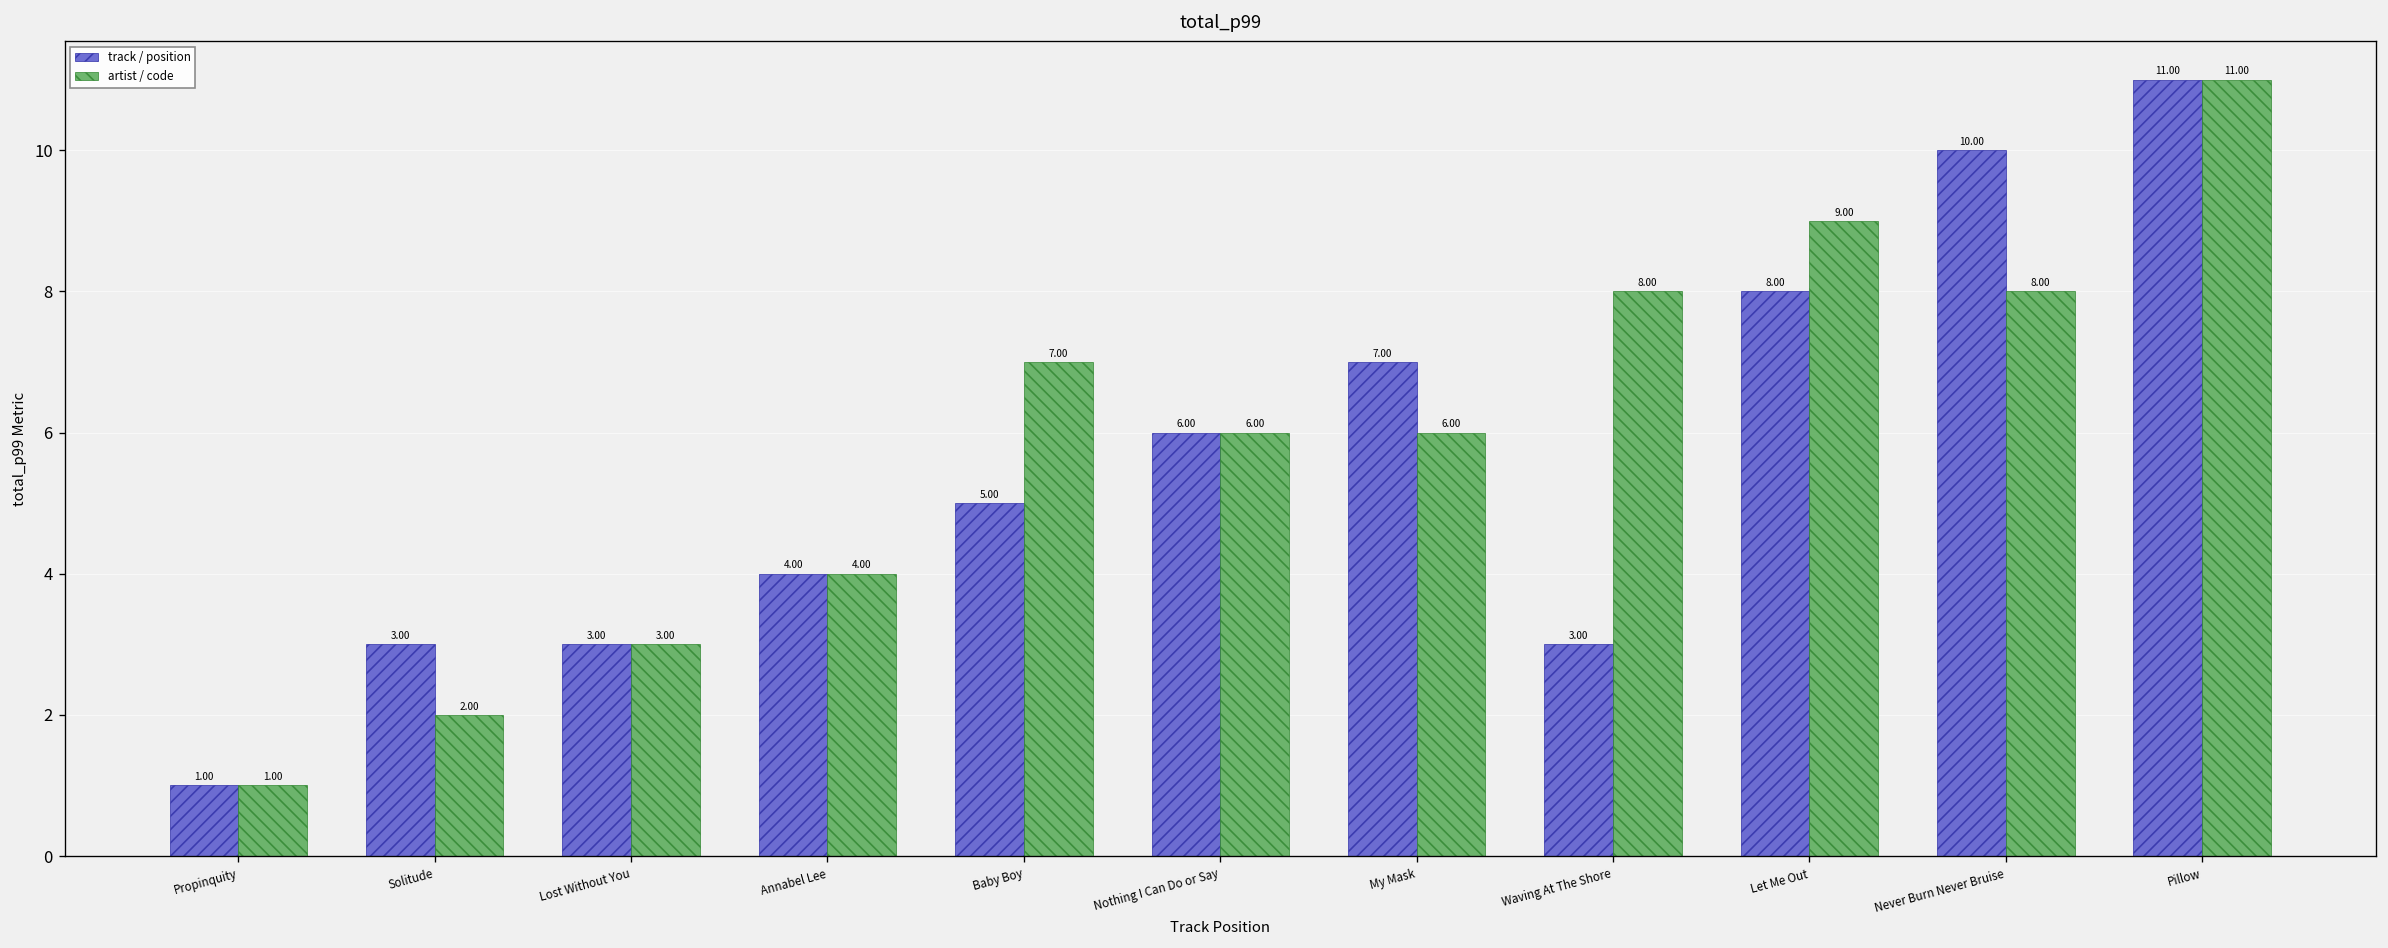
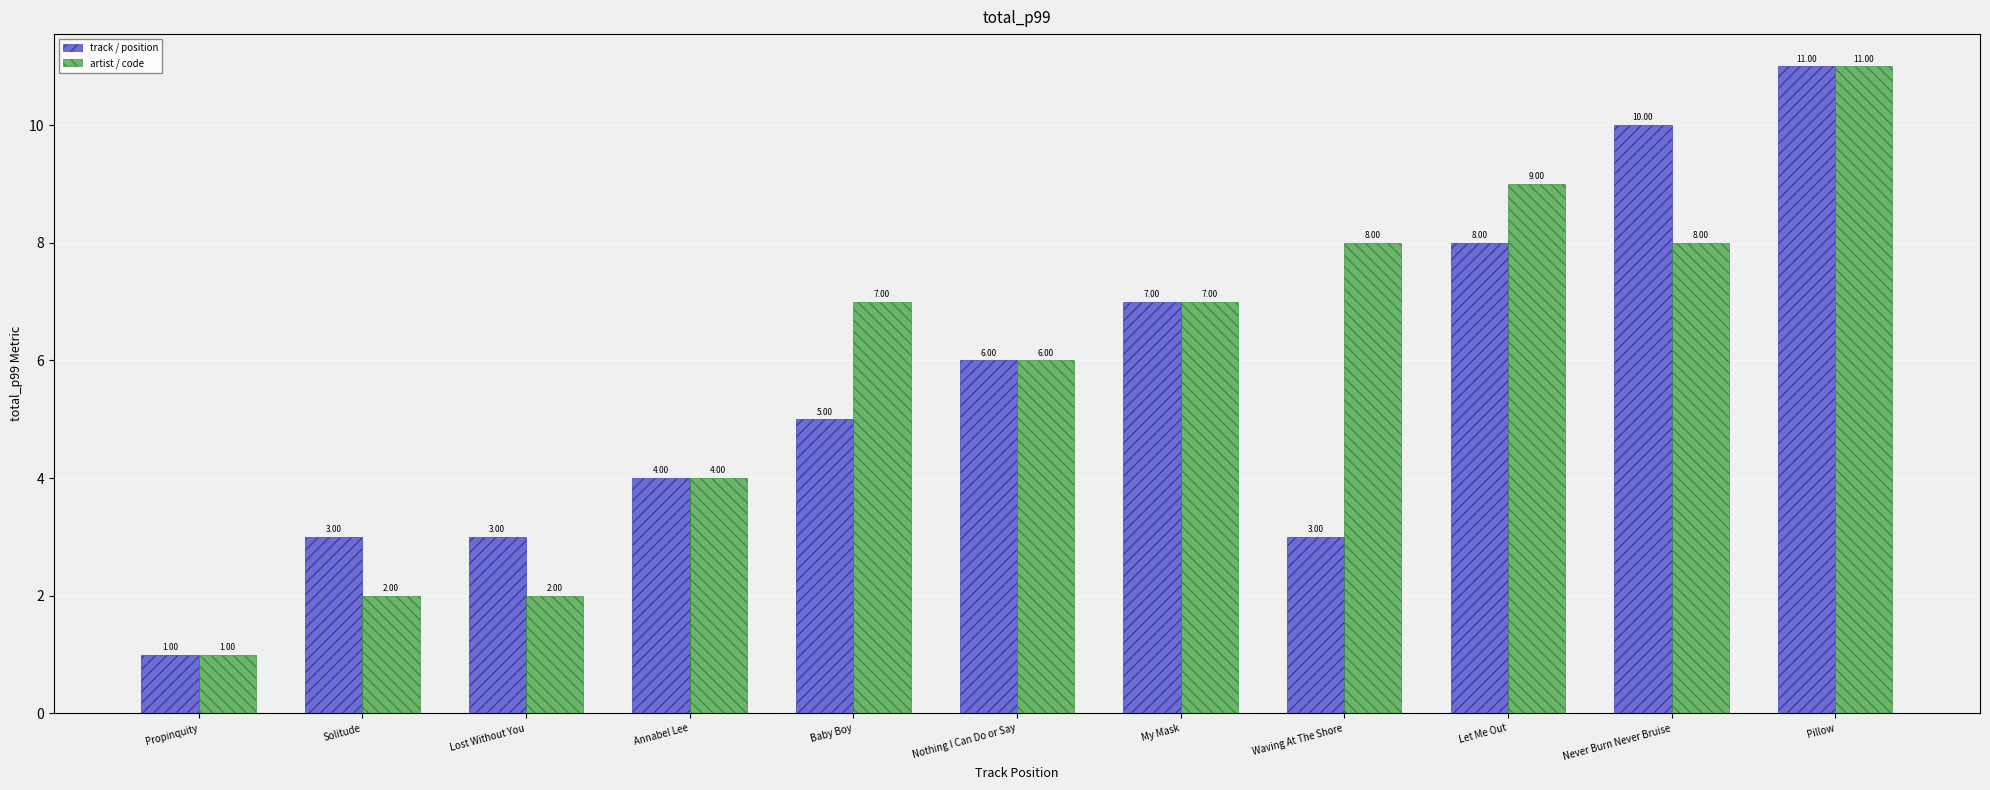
artist / code, Lost Without You: 3.00 -> 2.00
artist / code, My Mask: 6.00 -> 7.00
